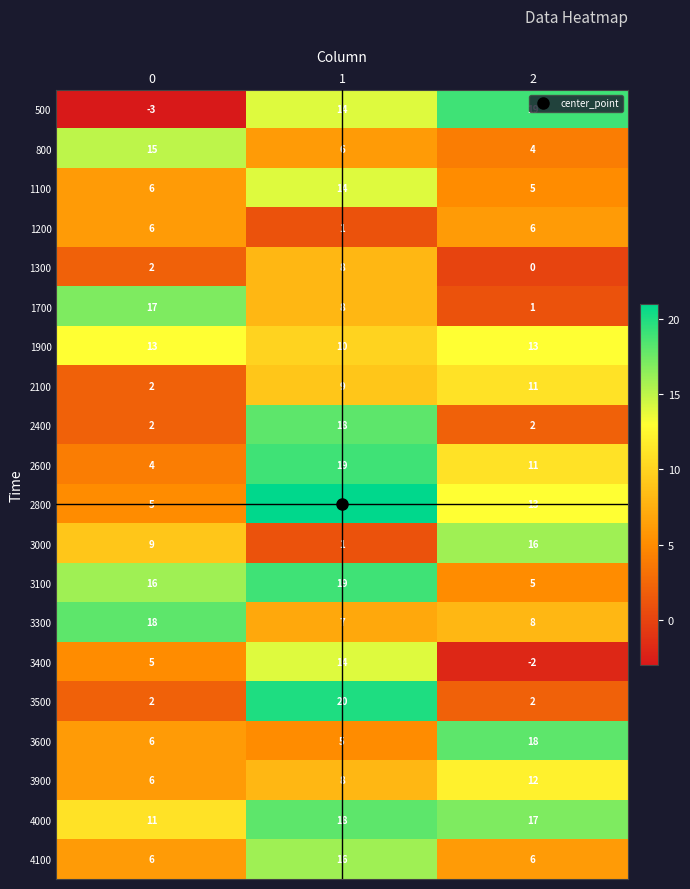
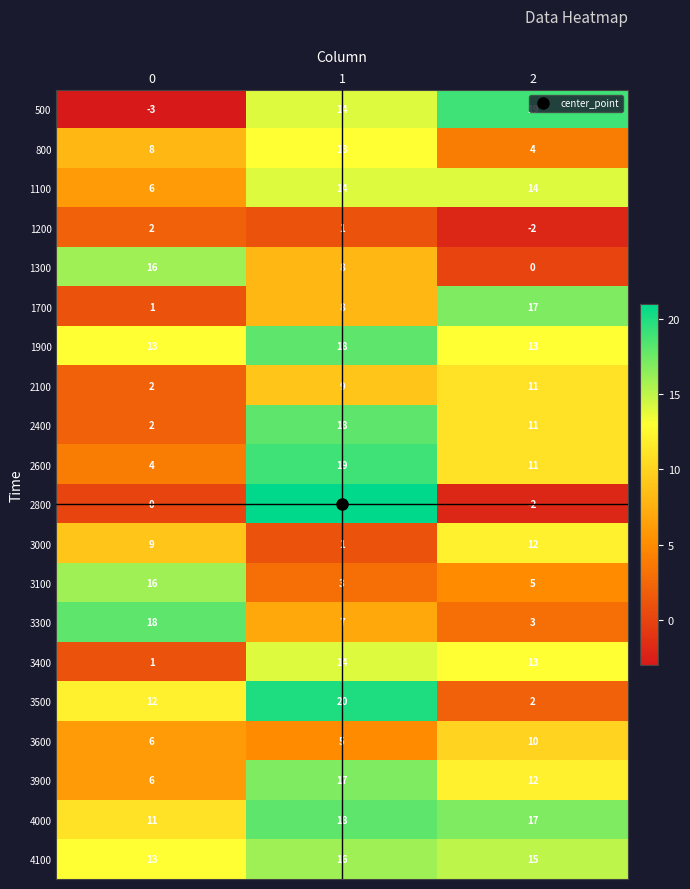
800, 0: 15 -> 8
800, 1: 6 -> 13
1100, 2: 5 -> 14
1200, 0: 6 -> 2
1200, 2: 6 -> -2
1300, 0: 2 -> 16
1700, 0: 17 -> 1
1700, 2: 1 -> 17
1900, 1: 10 -> 18
2400, 2: 2 -> 11
2800, 0: 5 -> 0
2800, 2: 13 -> -2
3000, 2: 16 -> 12
3100, 1: 19 -> 3
3300, 2: 8 -> 3
3400, 0: 5 -> 1
3400, 2: -2 -> 13
3500, 0: 2 -> 12
3600, 2: 18 -> 10
3900, 1: 8 -> 17
4100, 0: 6 -> 13
4100, 2: 6 -> 15
